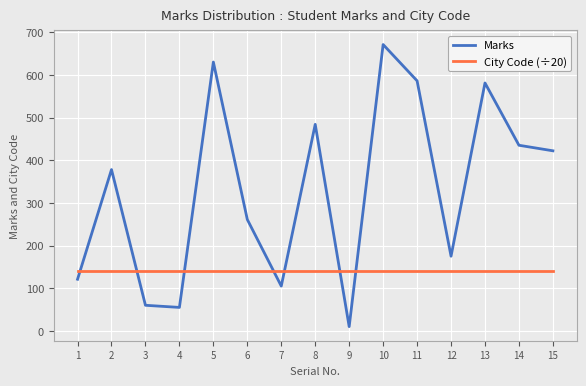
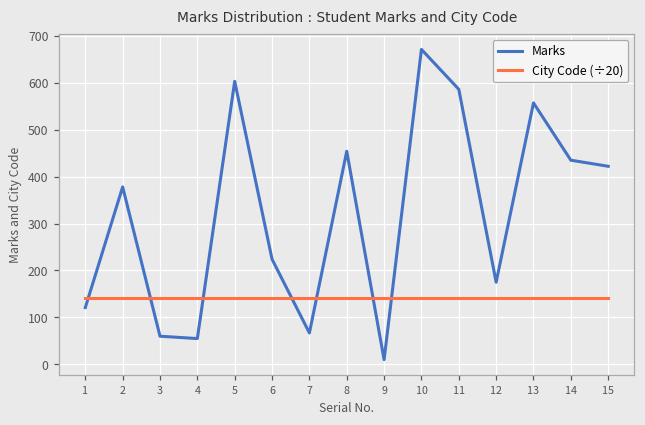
Marks, 5: 630 -> 600
Marks, 6: 260 -> 220
Marks, 7: 110 -> 70
Marks, 8: 480 -> 450
Marks, 13: 580 -> 560
